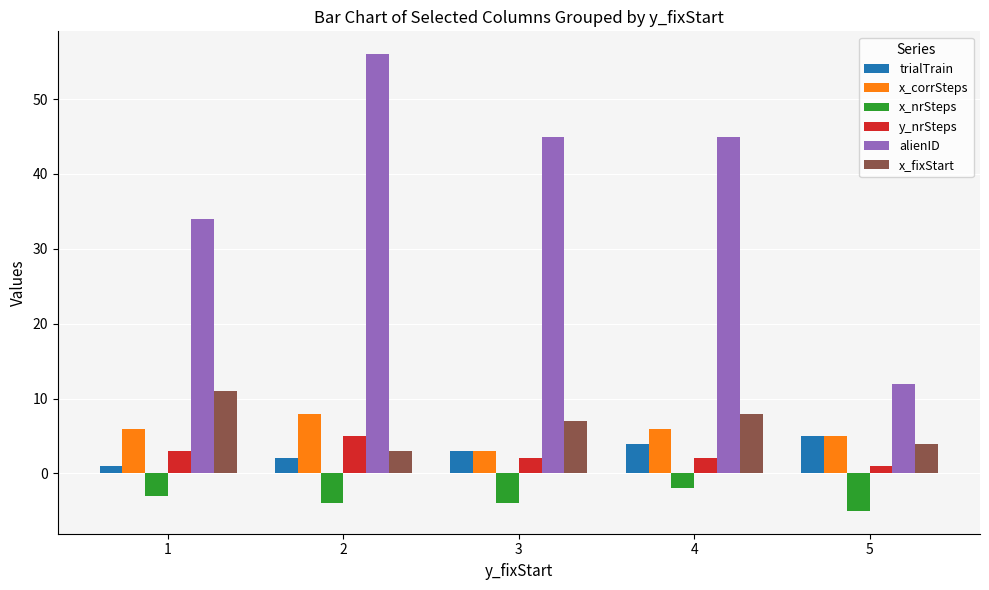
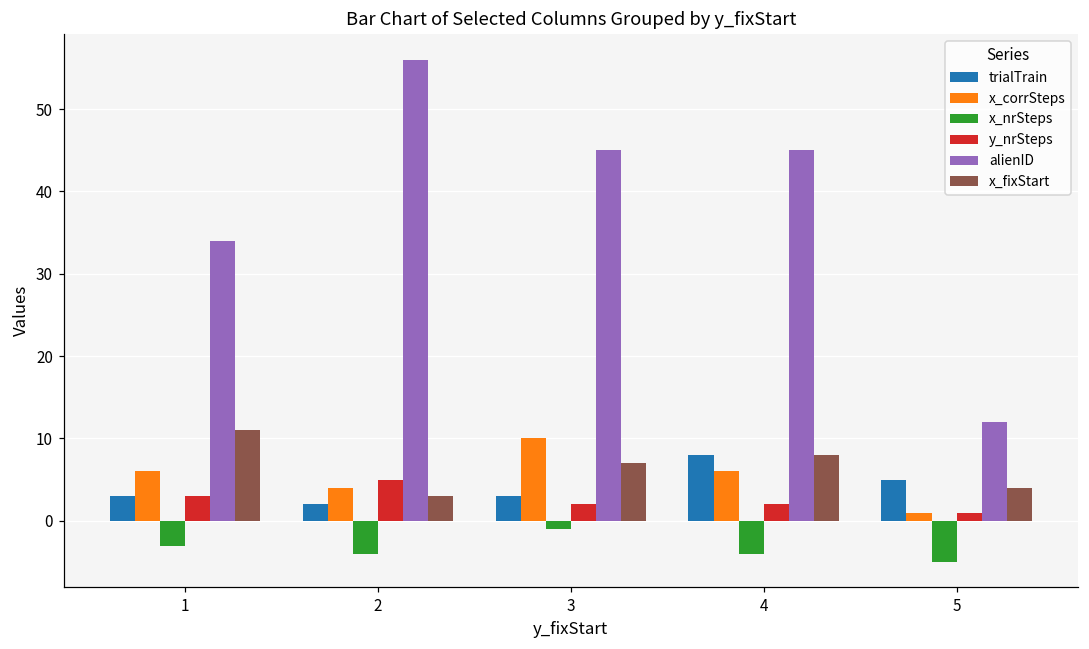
trialTrain, 1: 1 -> 3
x_corrSteps, 2: 8 -> 4
x_corrSteps, 3: 3 -> 10
x_nrSteps, 3: -4 -> -1
trialTrain, 4: 4 -> 8
x_nrSteps, 4: -2 -> -4
x_corrSteps, 5: 5 -> 1
